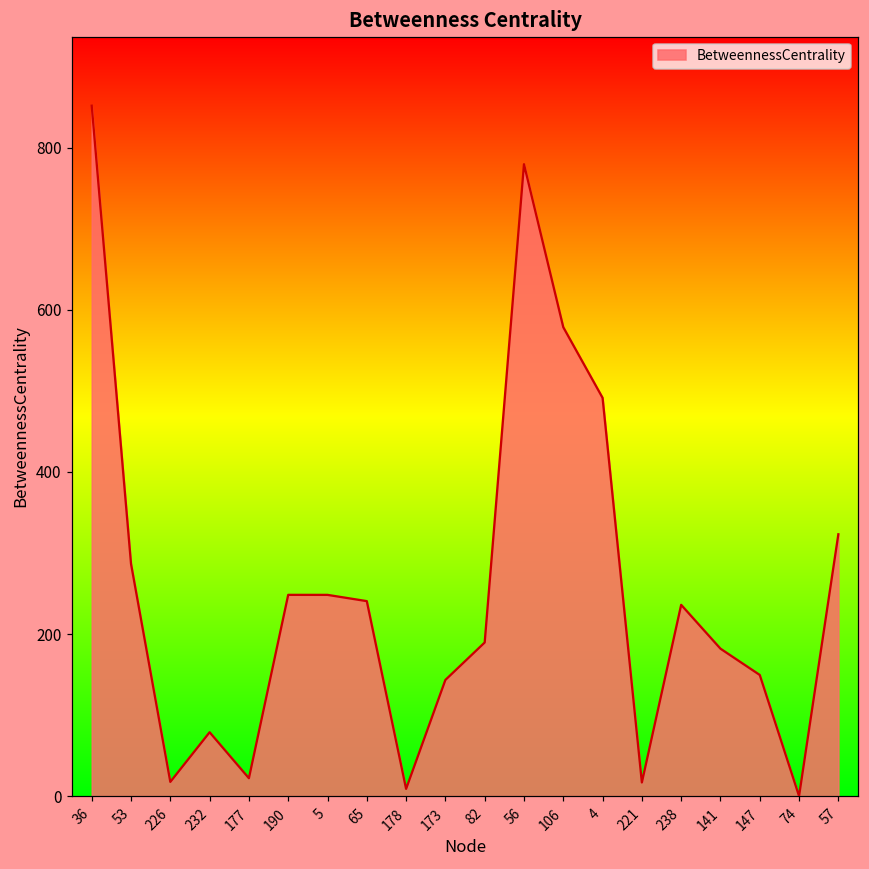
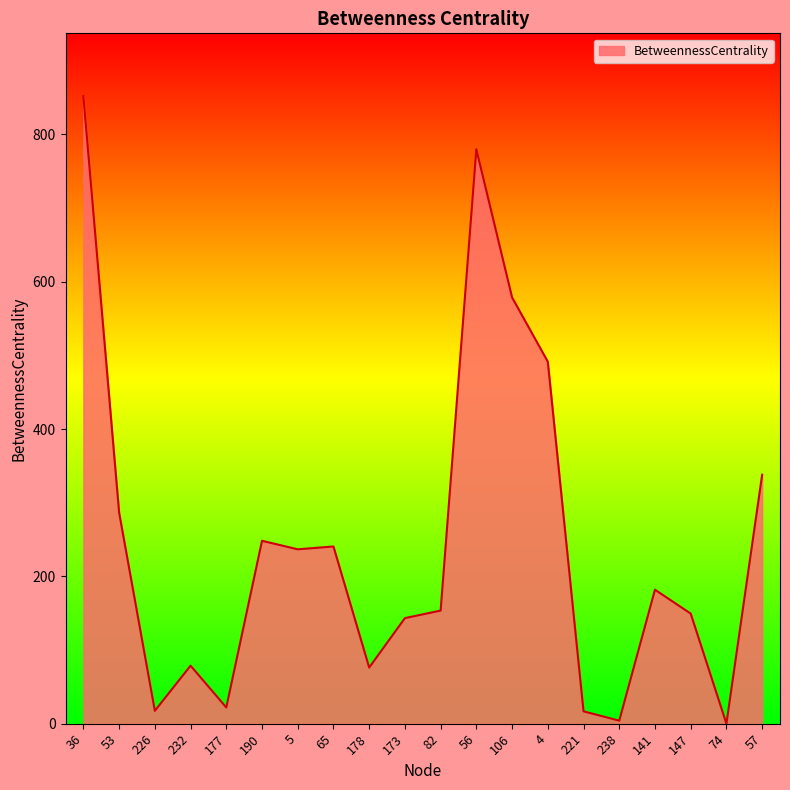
5: 250 -> 240
178: 10 -> 80
82: 190 -> 150
238: 240 -> 0
57: 320 -> 340
